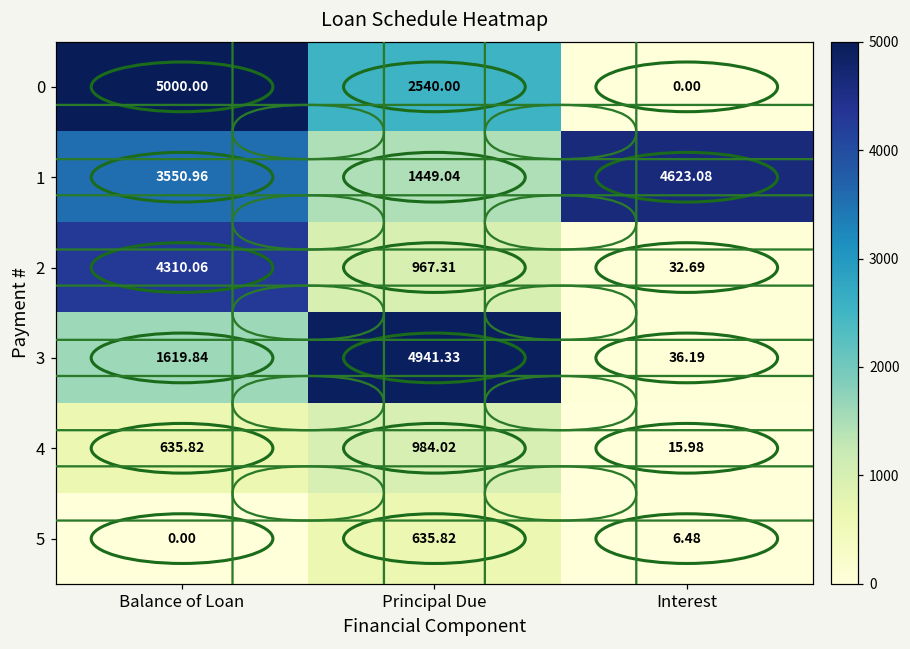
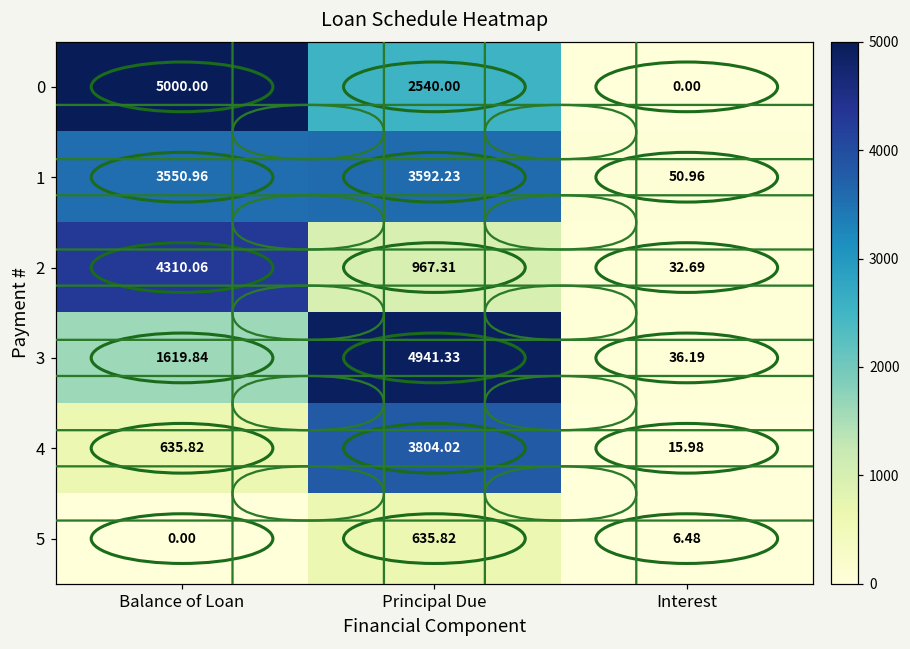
1, Principal Due: 1449.04 -> 3592.23
1, Interest: 4623.08 -> 50.96
4, Principal Due: 984.02 -> 3804.02
